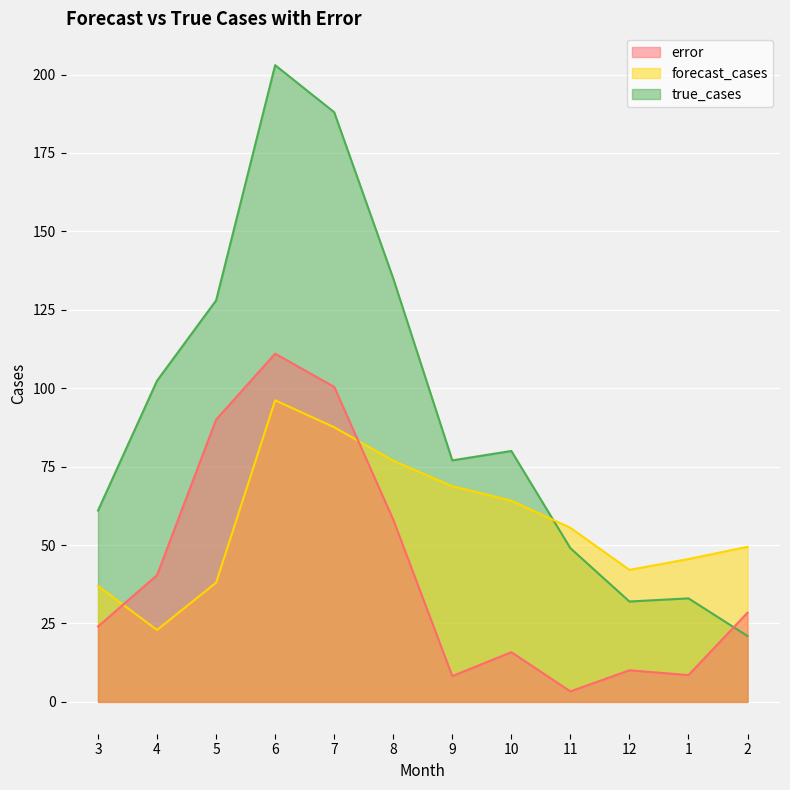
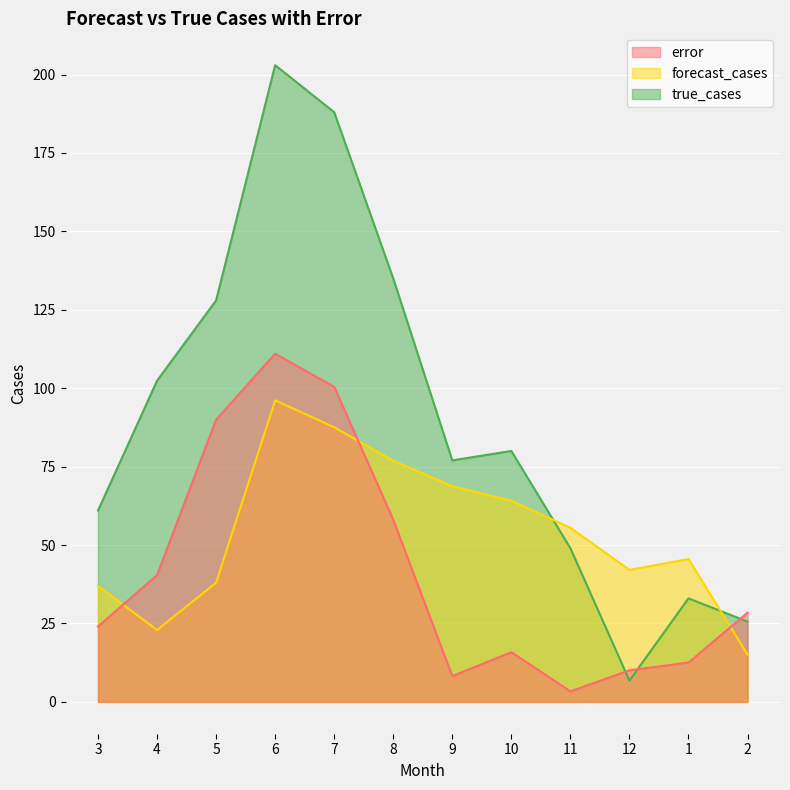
true_cases, 12: 32 -> 7
error, 1: 9 -> 13
true_cases, 2: 21 -> 26
forecast_cases, 2: 49 -> 15
